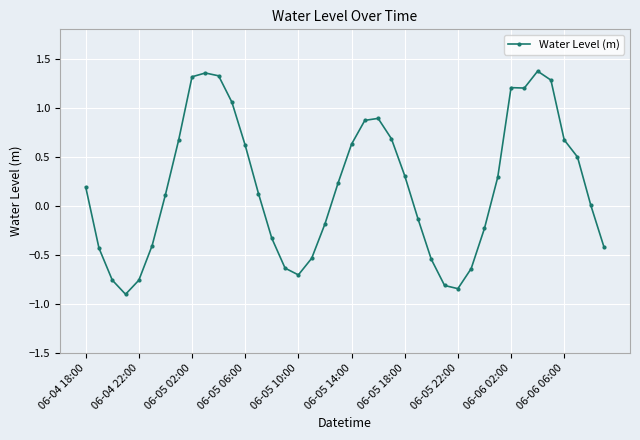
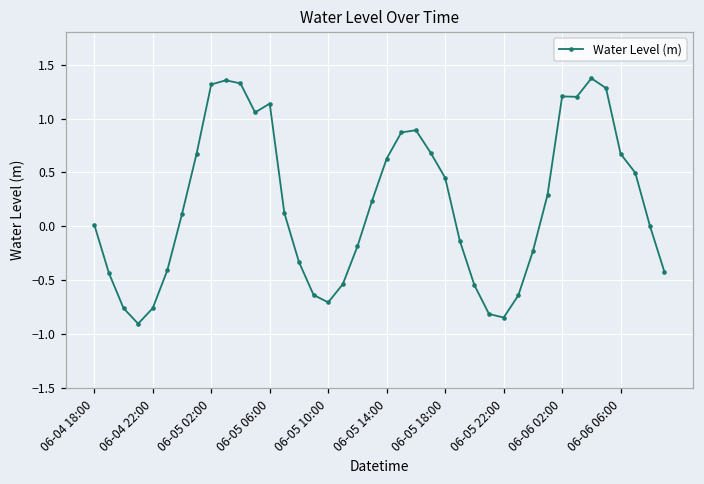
06-04 18:00: 0.2 -> 0.0
06-05 06:00: 0.6 -> 1.1
06-05 18:00: 0.3 -> 0.5
